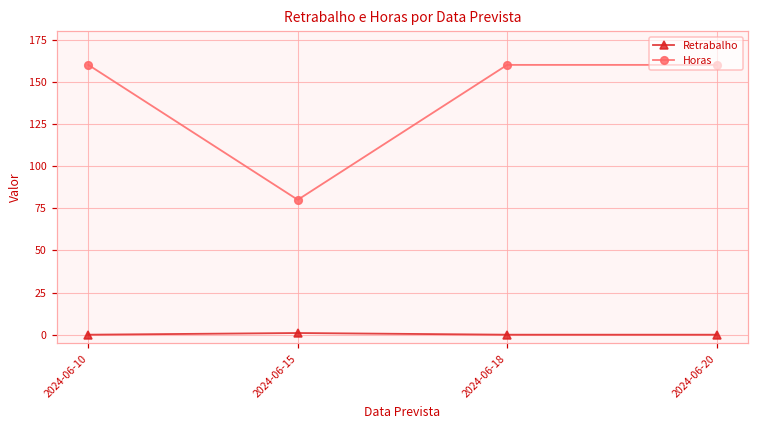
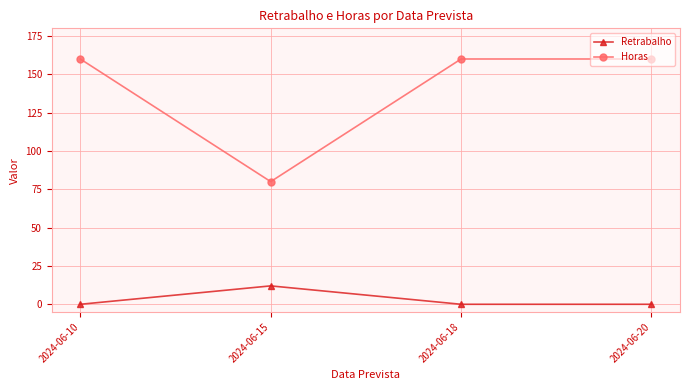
Retrabalho, 2024-06-15: 1 -> 12
